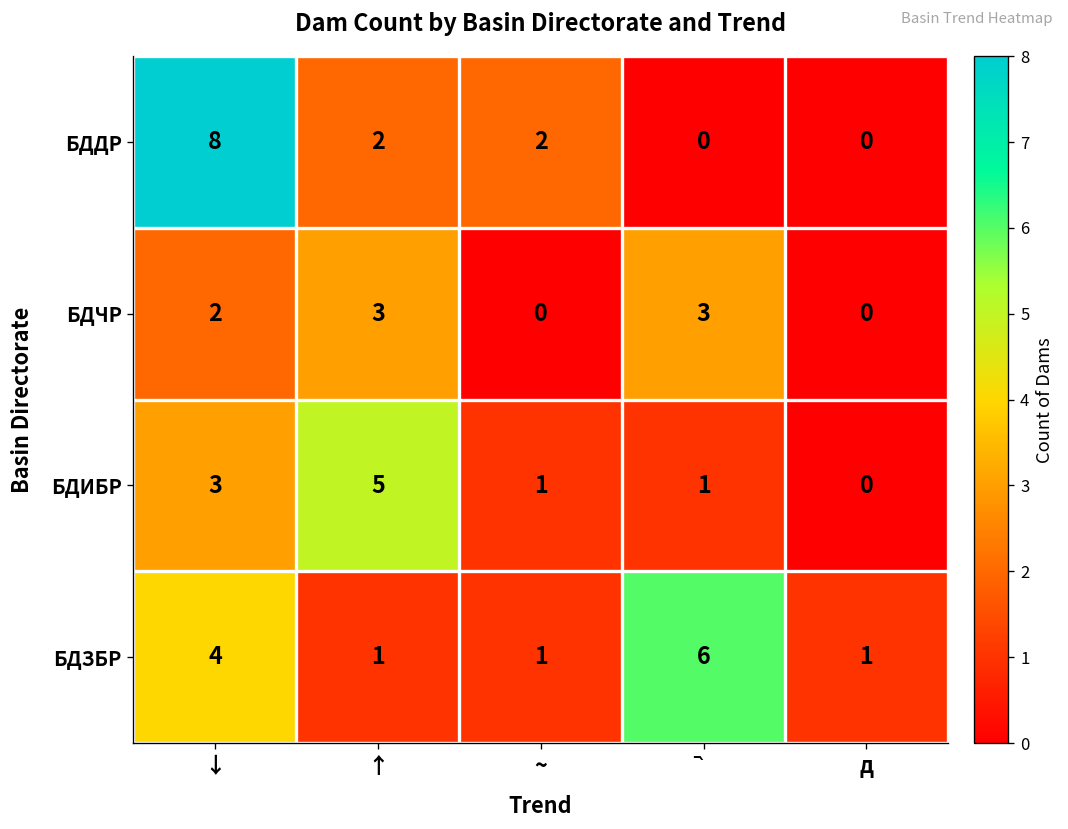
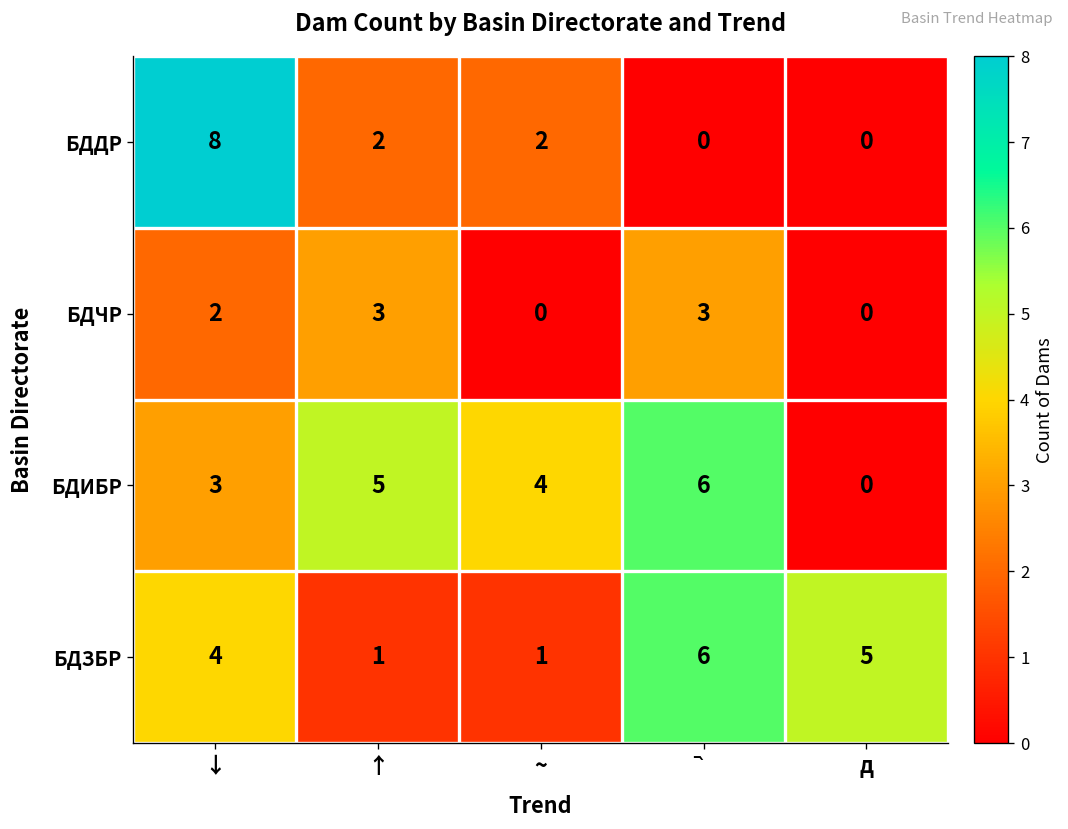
БДИБР, ~: 1 -> 4
БДИБР, ᷆: 1 -> 6
БДЗБР, д: 1 -> 5
